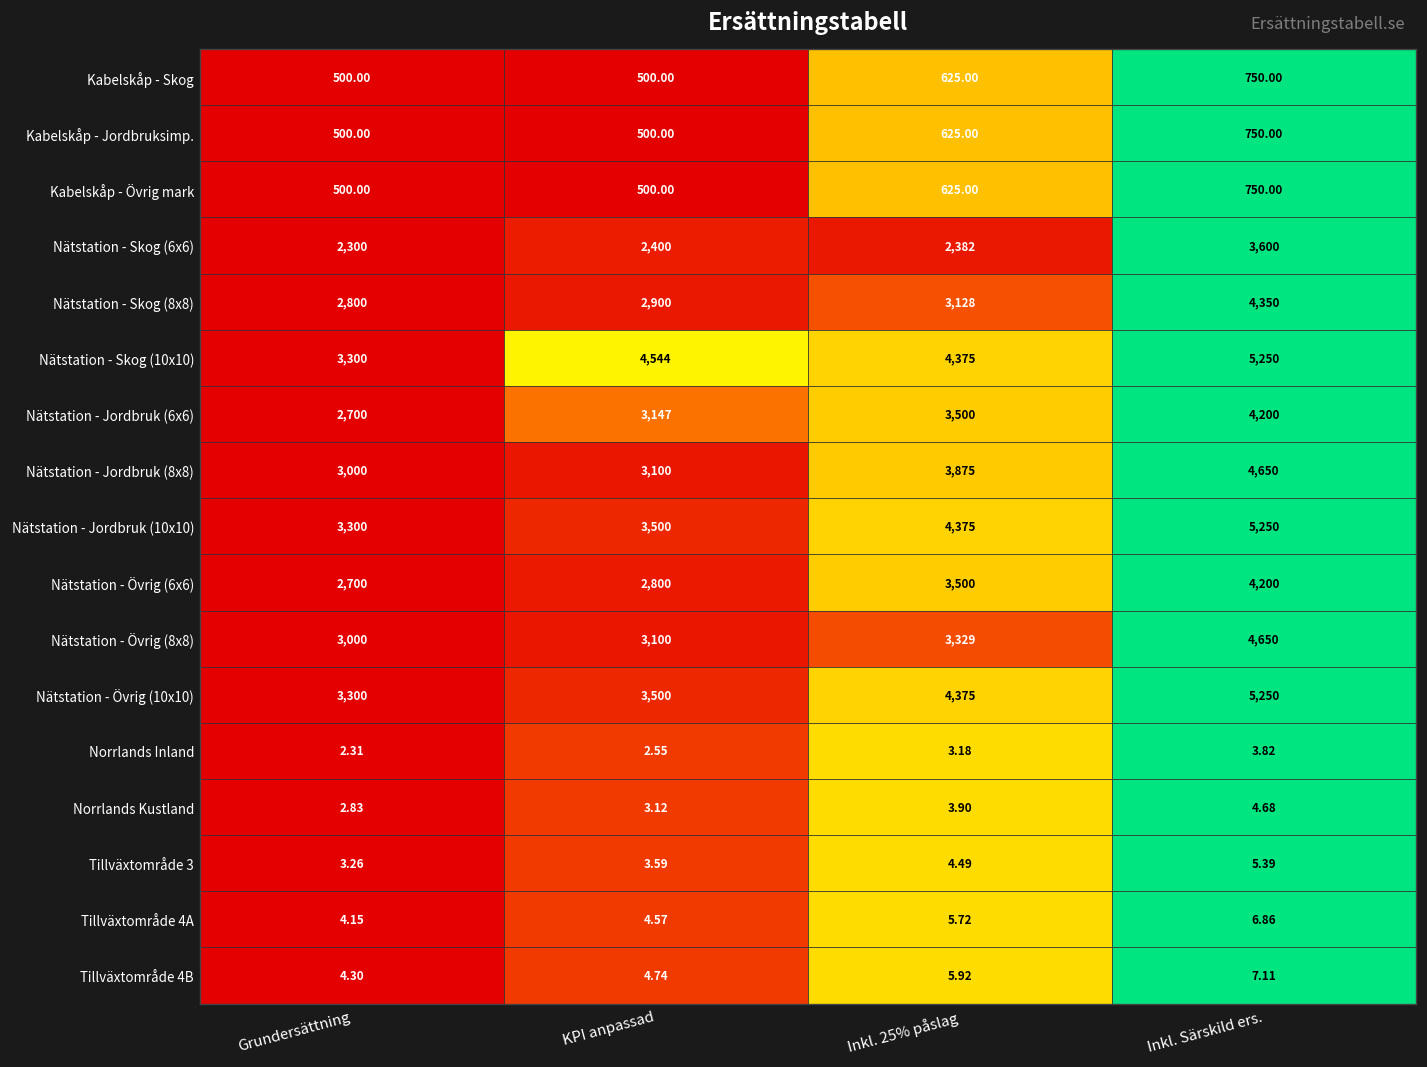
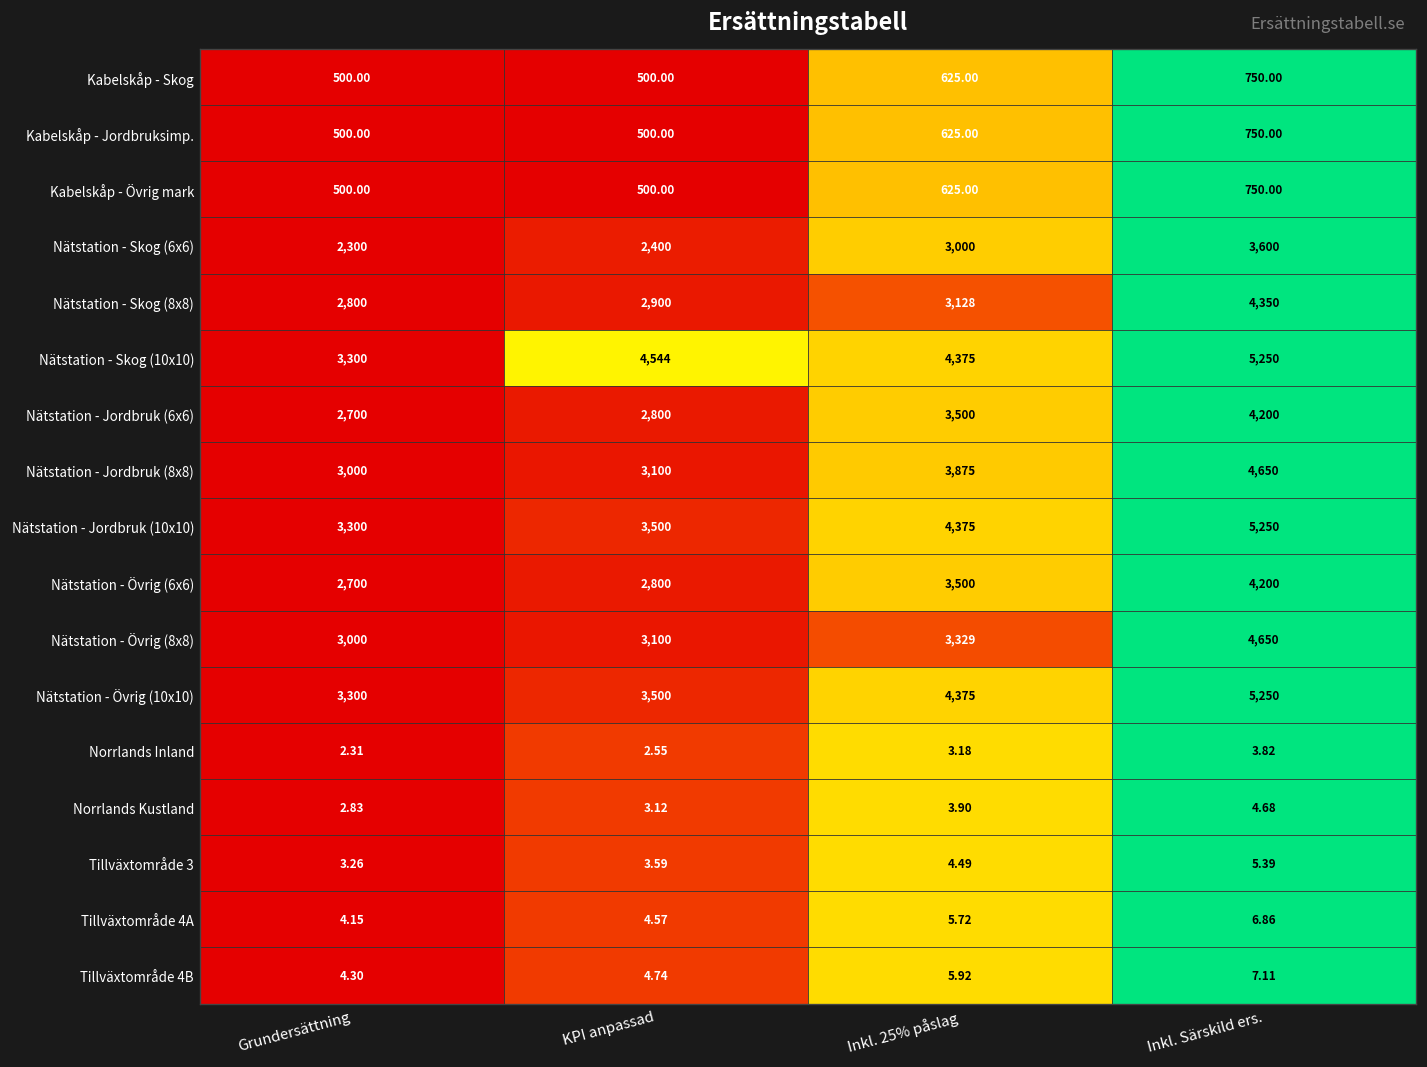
Nätstation - Skog (6x6), Inkl. 25% påslag: 2,382 -> 3,000
Nätstation - Jordbruk (6x6), KPI anpassad: 3,147 -> 2,800
